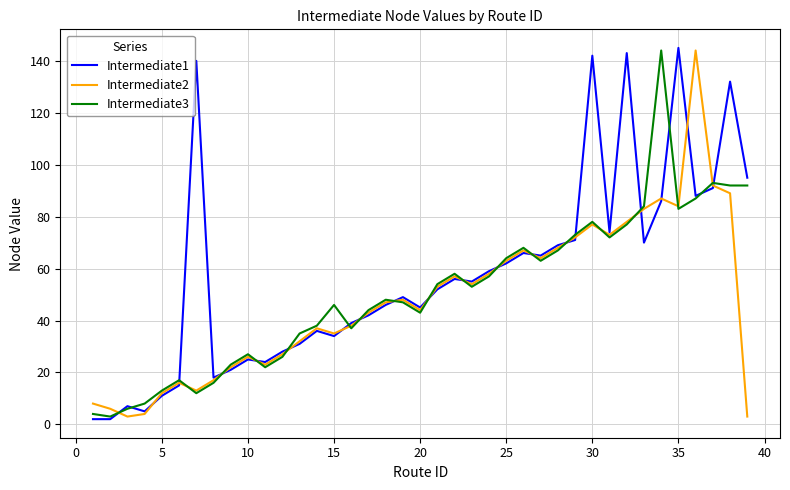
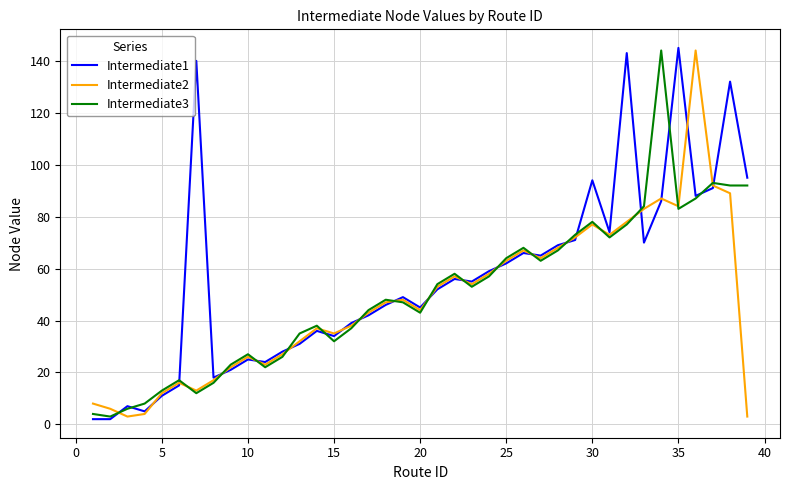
Intermediate3, 15: 46 -> 32
Intermediate1, 30: 142 -> 94
